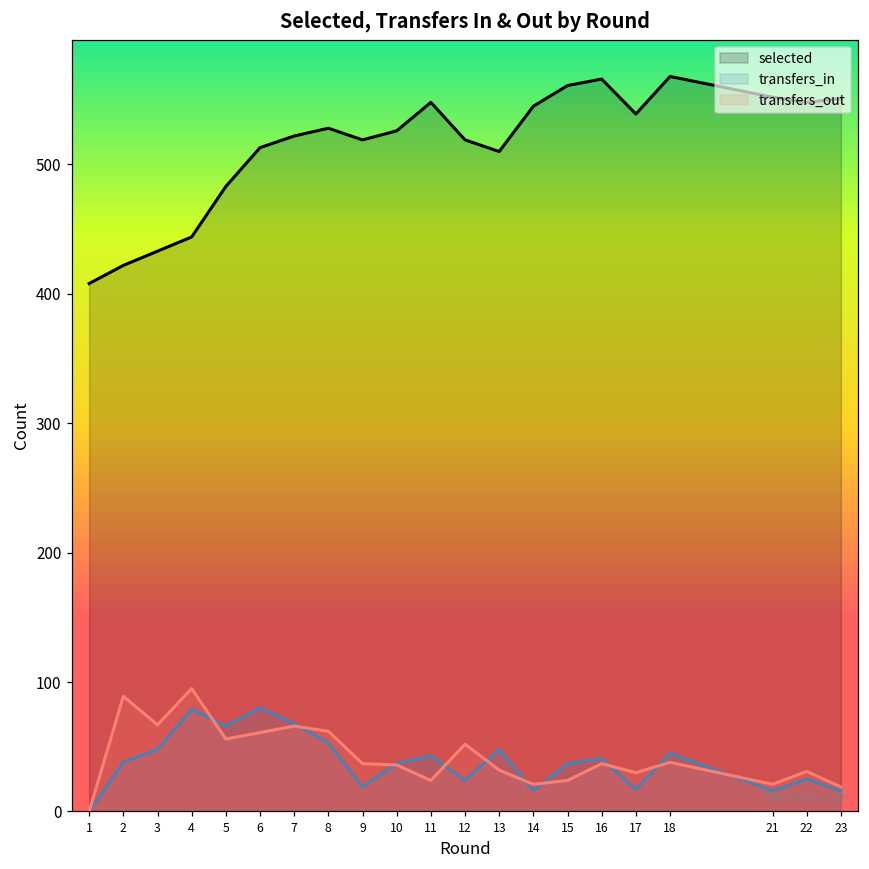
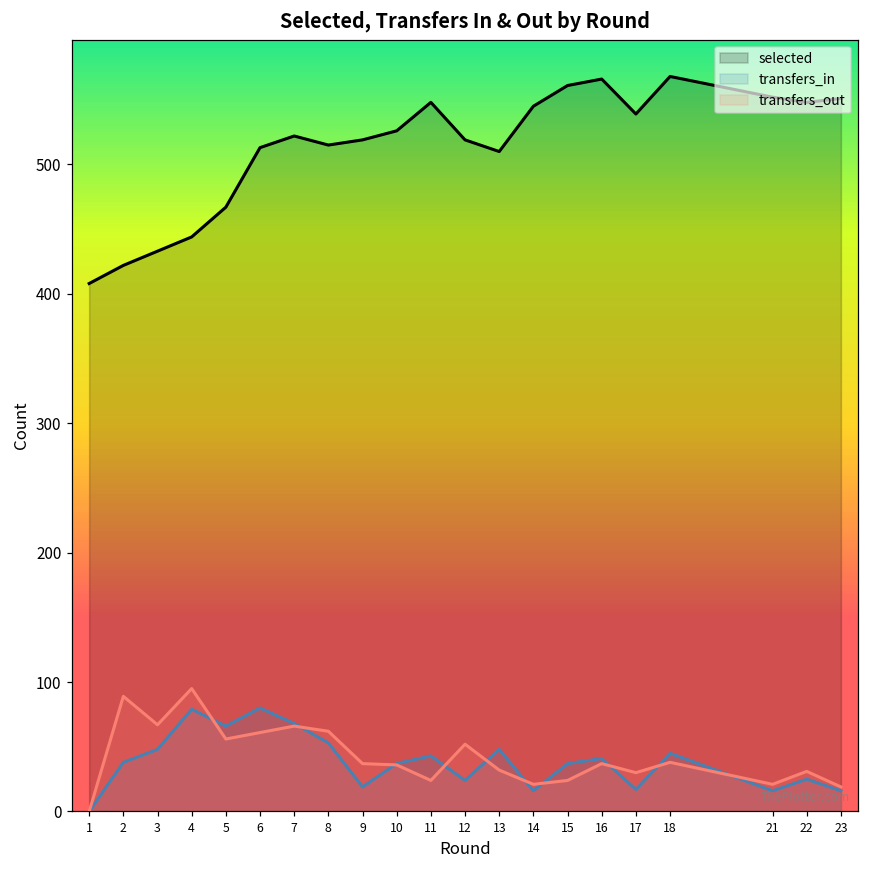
selected, 5: 483 -> 467
selected, 8: 528 -> 515
